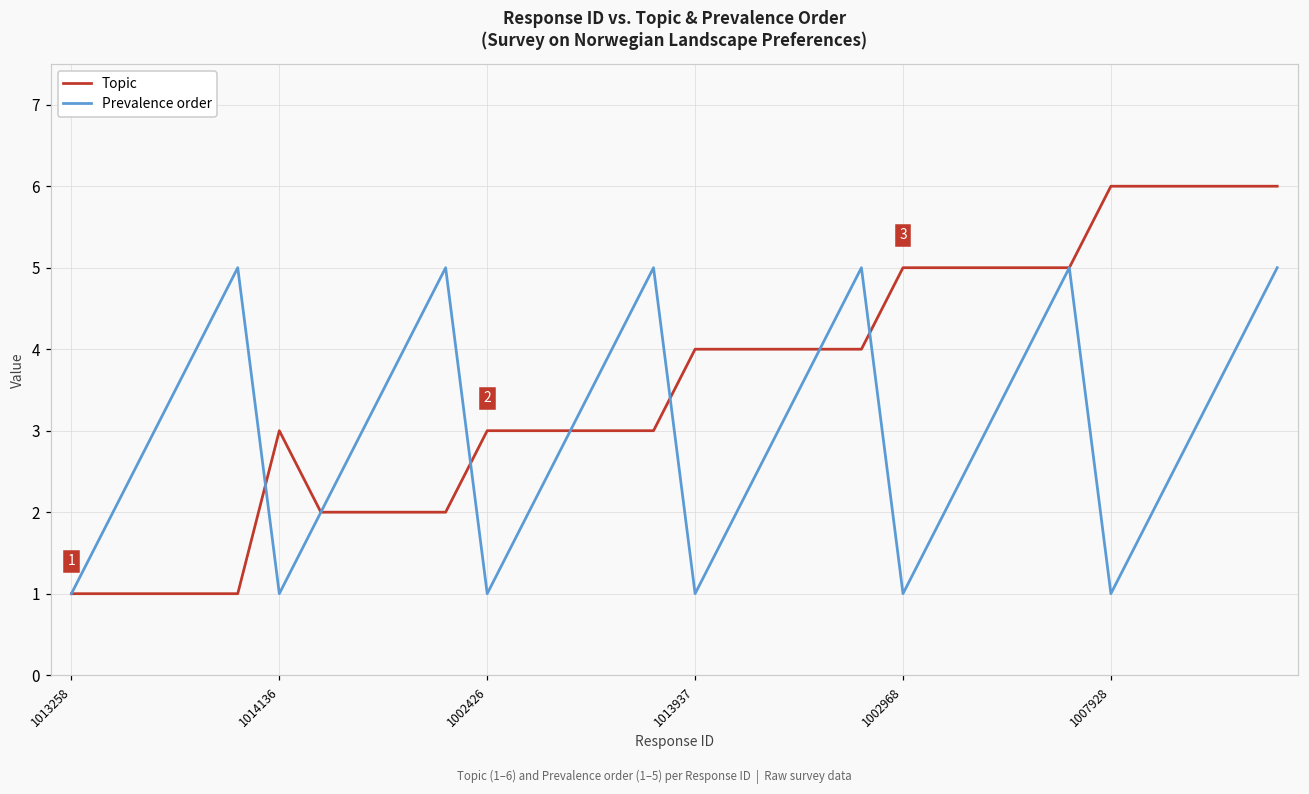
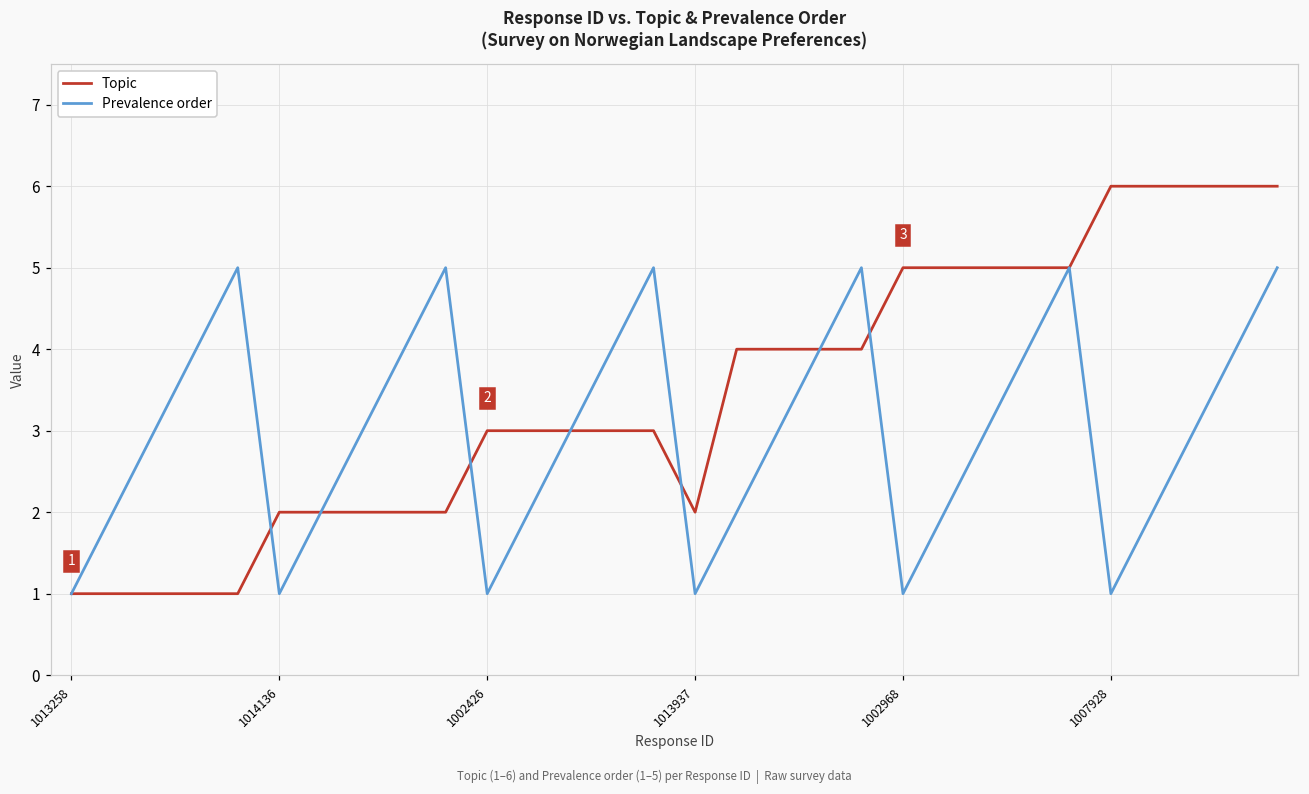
Topic, 1014136: 3 -> 2
Topic, 1013937: 4 -> 2
